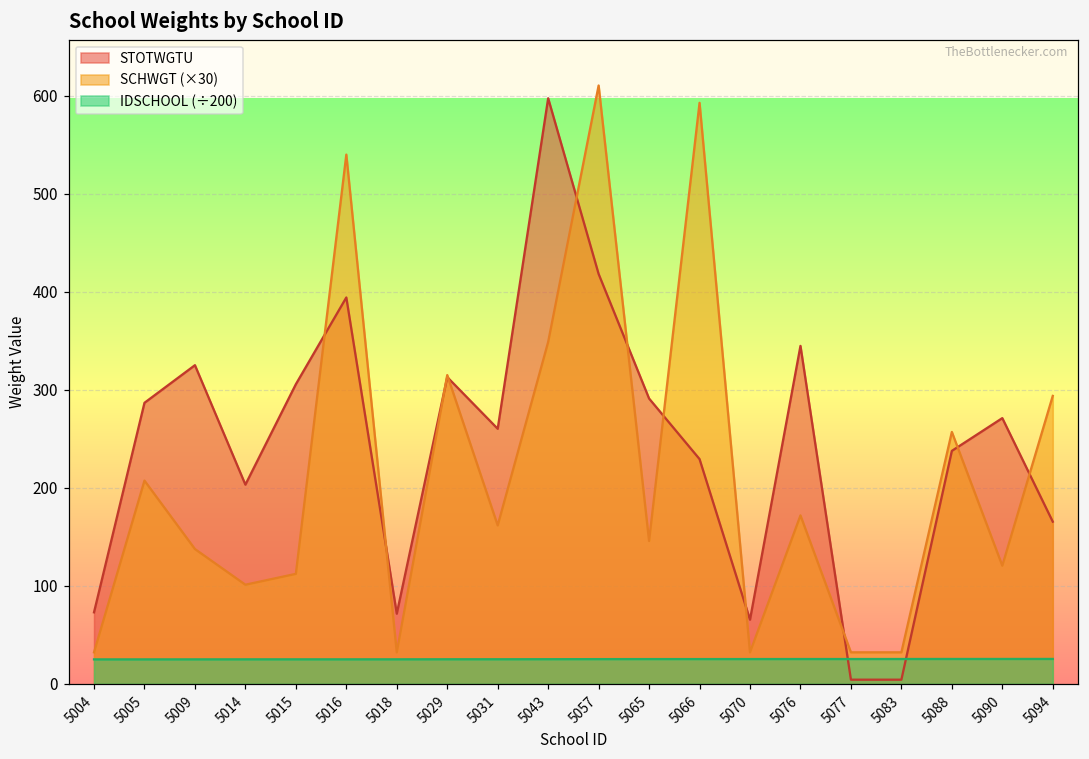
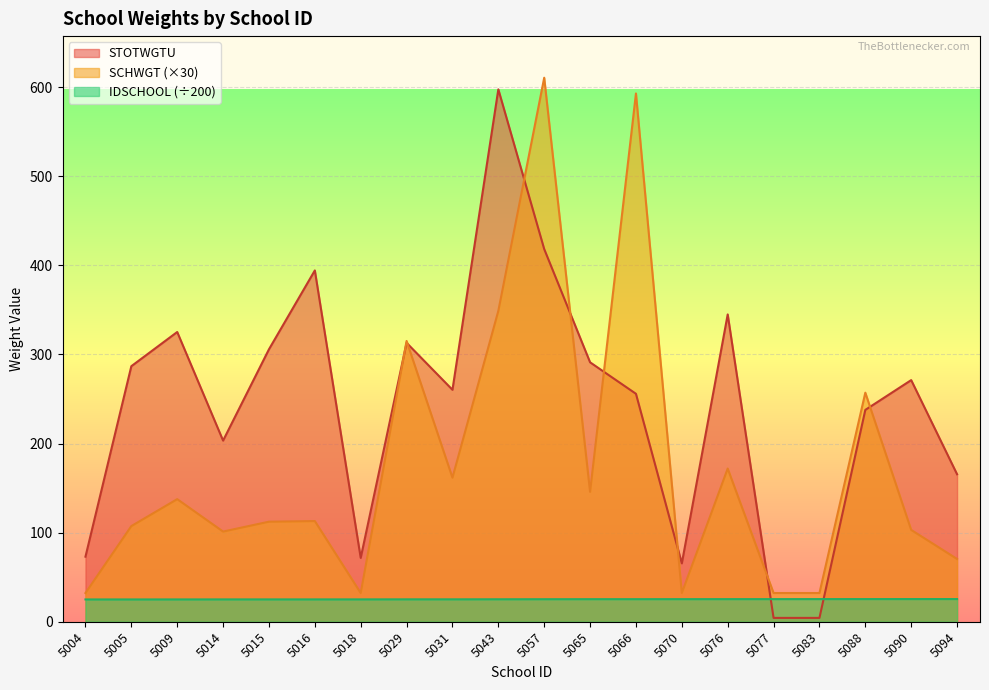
SCHWGT (×30), 5005: 210 -> 110
SCHWGT (×30), 5016: 540 -> 110
STOTWGTU, 5066: 230 -> 260
SCHWGT (×30), 5090: 120 -> 100
SCHWGT (×30), 5094: 290 -> 70
